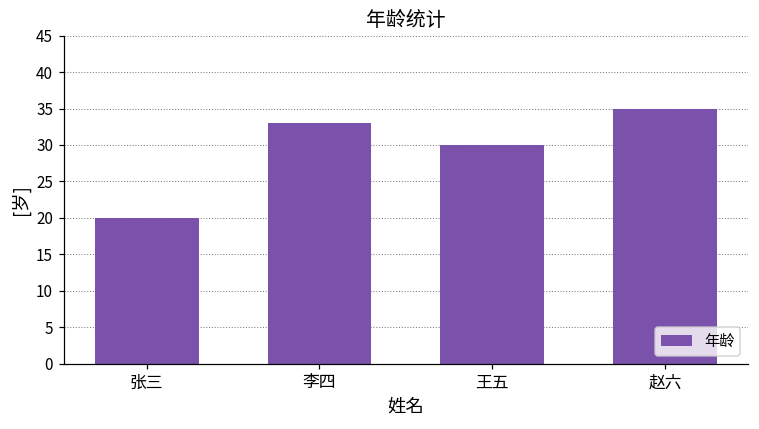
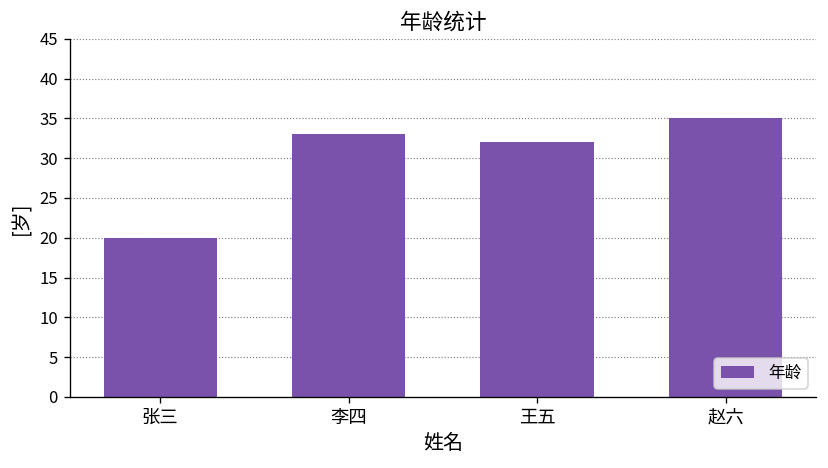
王五: 30 -> 32
